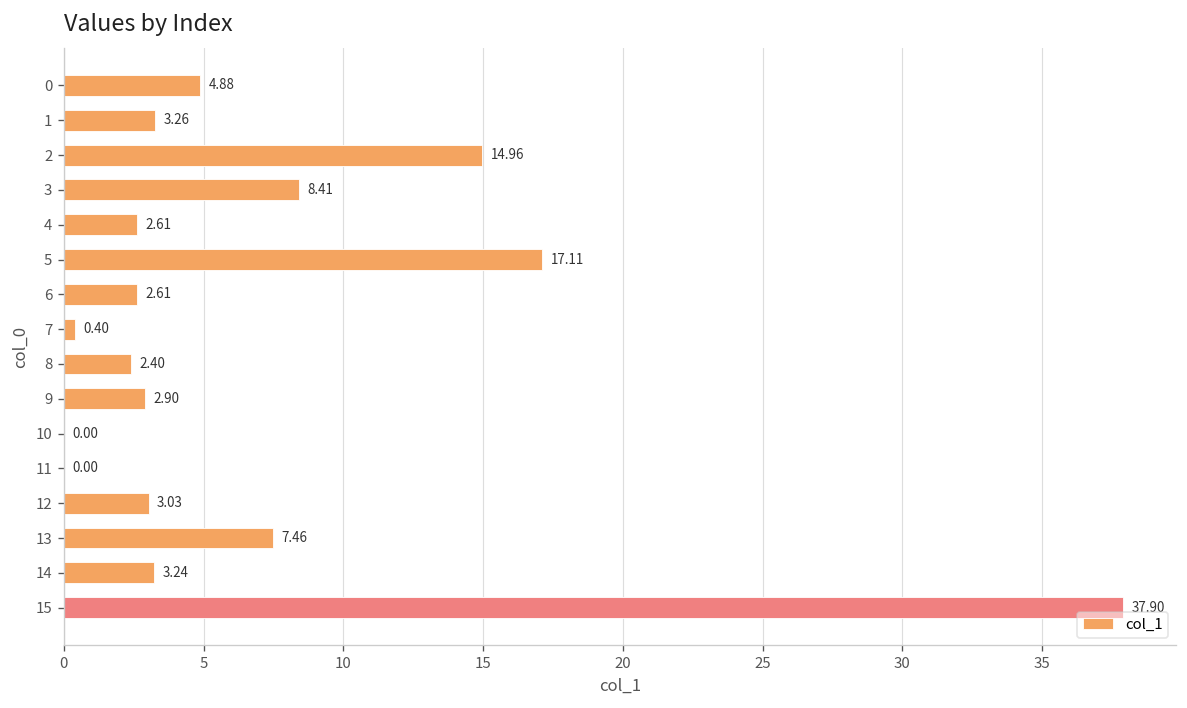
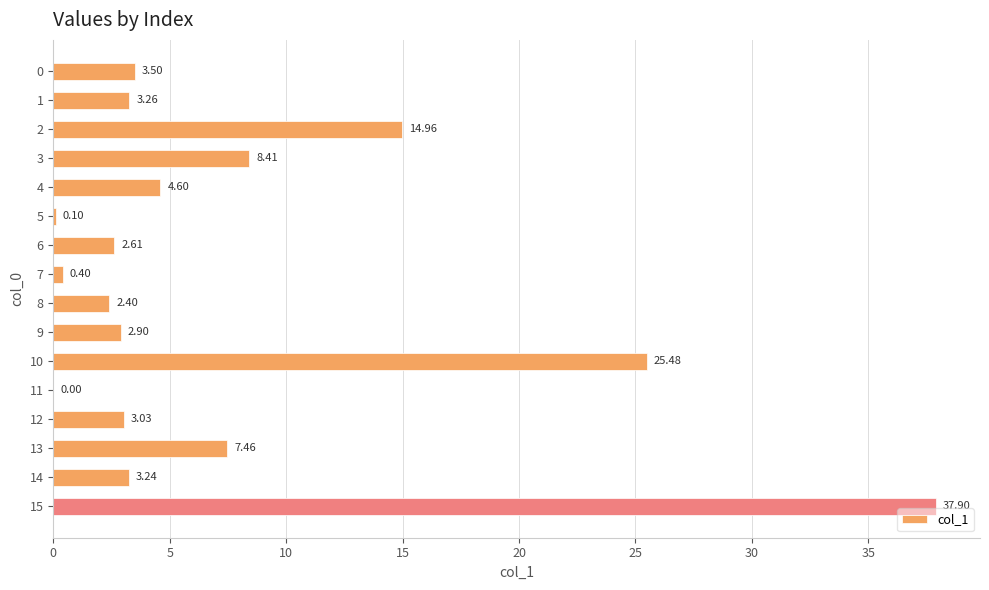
0: 4.88 -> 3.50
4: 2.61 -> 4.60
5: 17.11 -> 0.10
10: 0.00 -> 25.48
